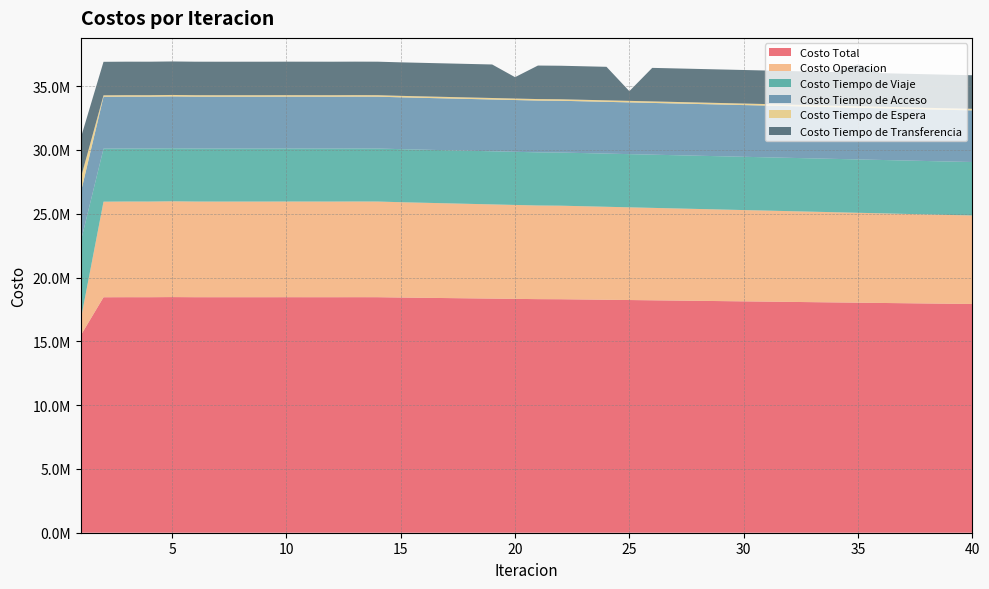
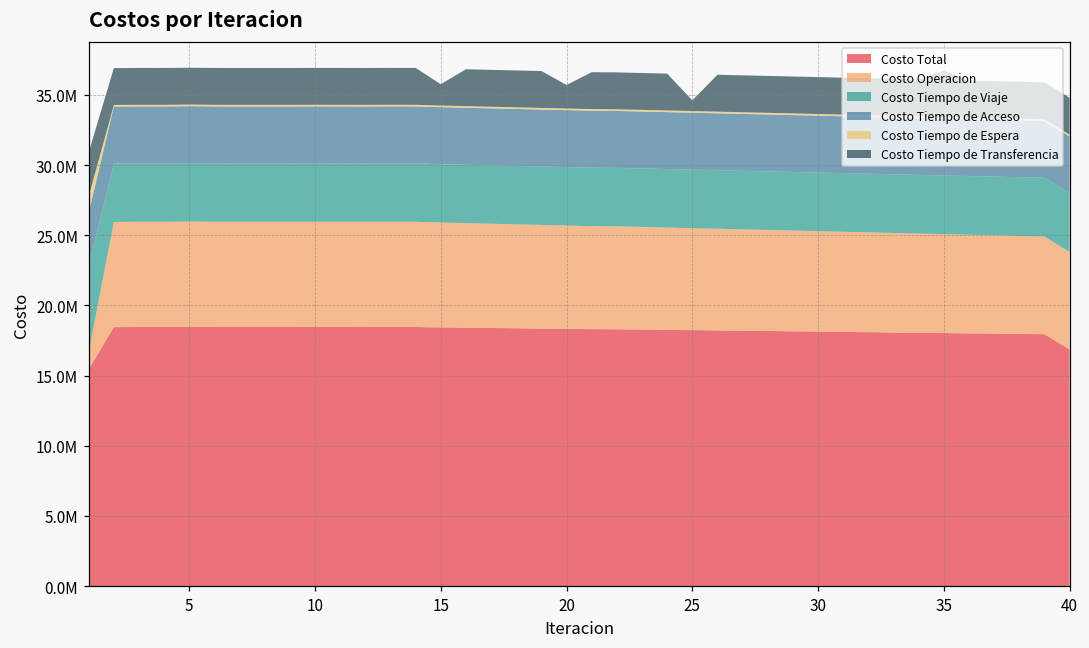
Costo Tiempo de Transferencia, 15: 2600000 -> 1500000
Costo Total, 40: 17900000 -> 16900000
